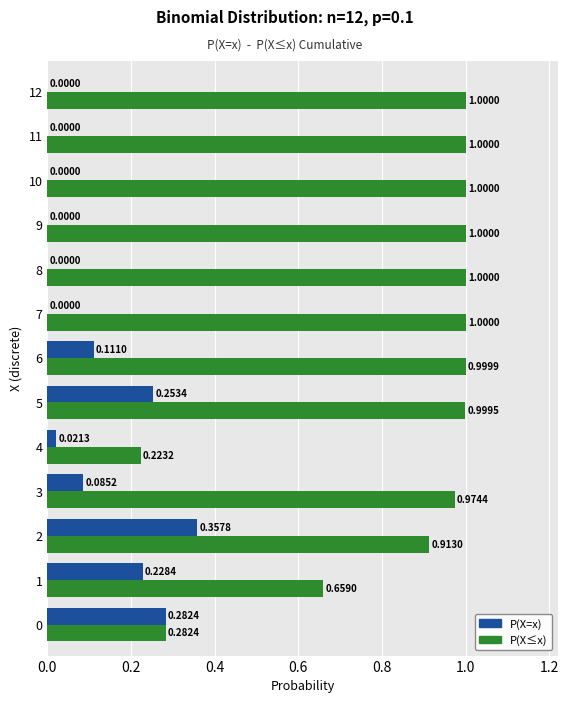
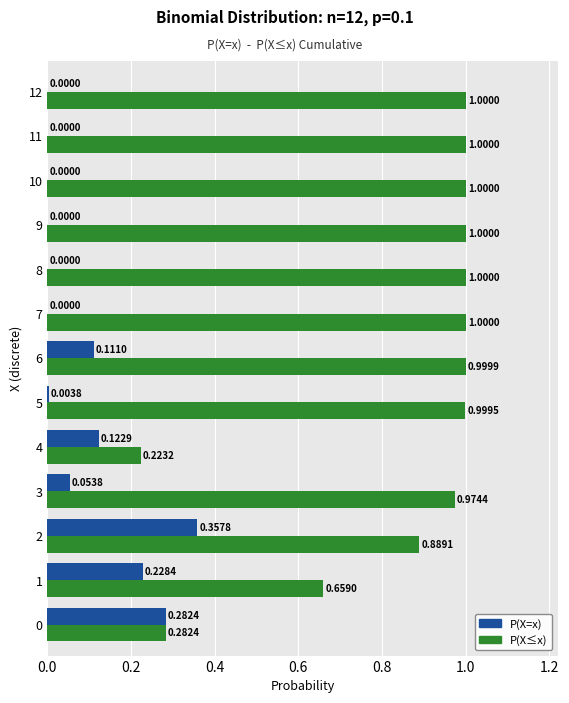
P(X=x), 5: 0.2534 -> 0.0038
P(X=x), 4: 0.0213 -> 0.1229
P(X=x), 3: 0.0852 -> 0.0538
P(X≤x), 2: 0.9130 -> 0.8891
